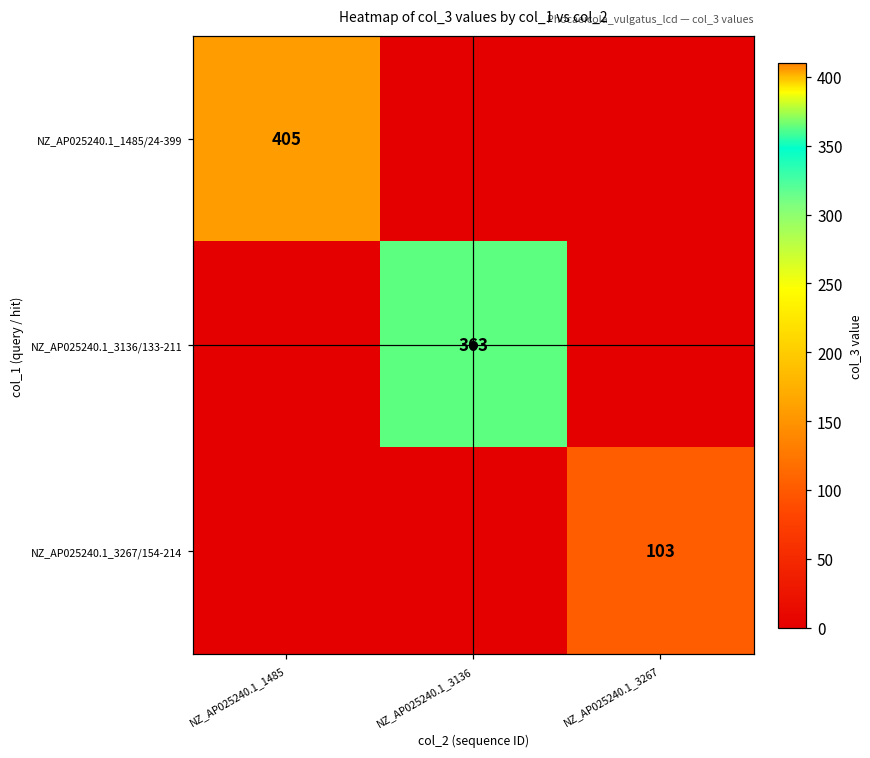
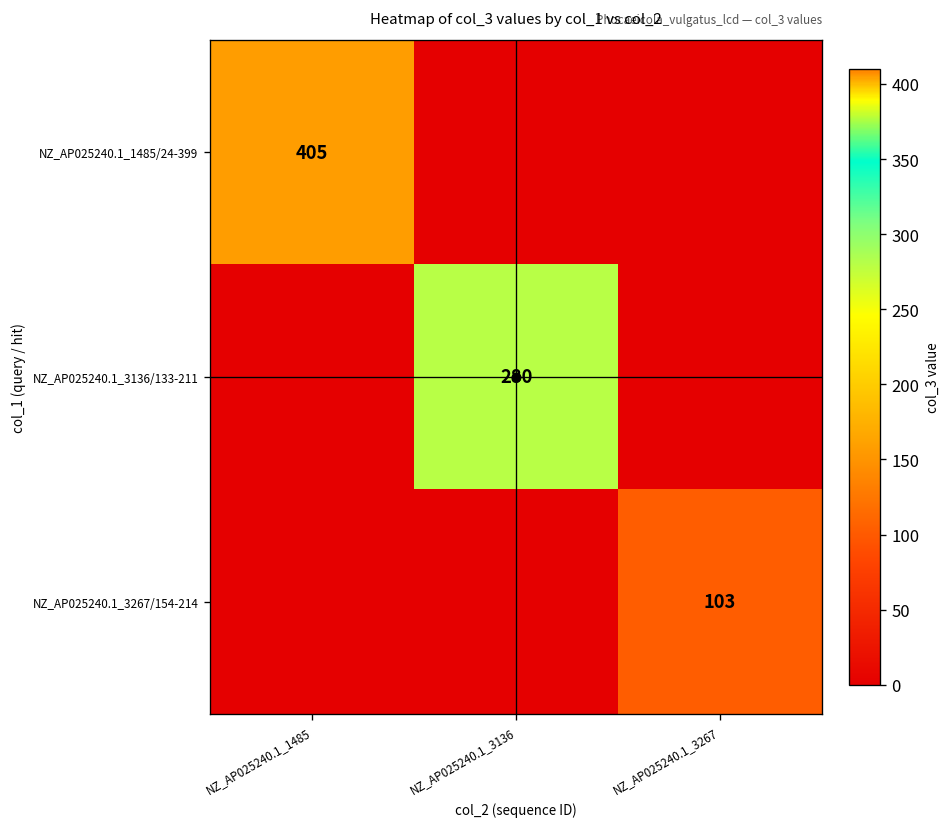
NZ_AP025240.1_3136/133-211, NZ_AP025240.1_3136: 363 -> 280
